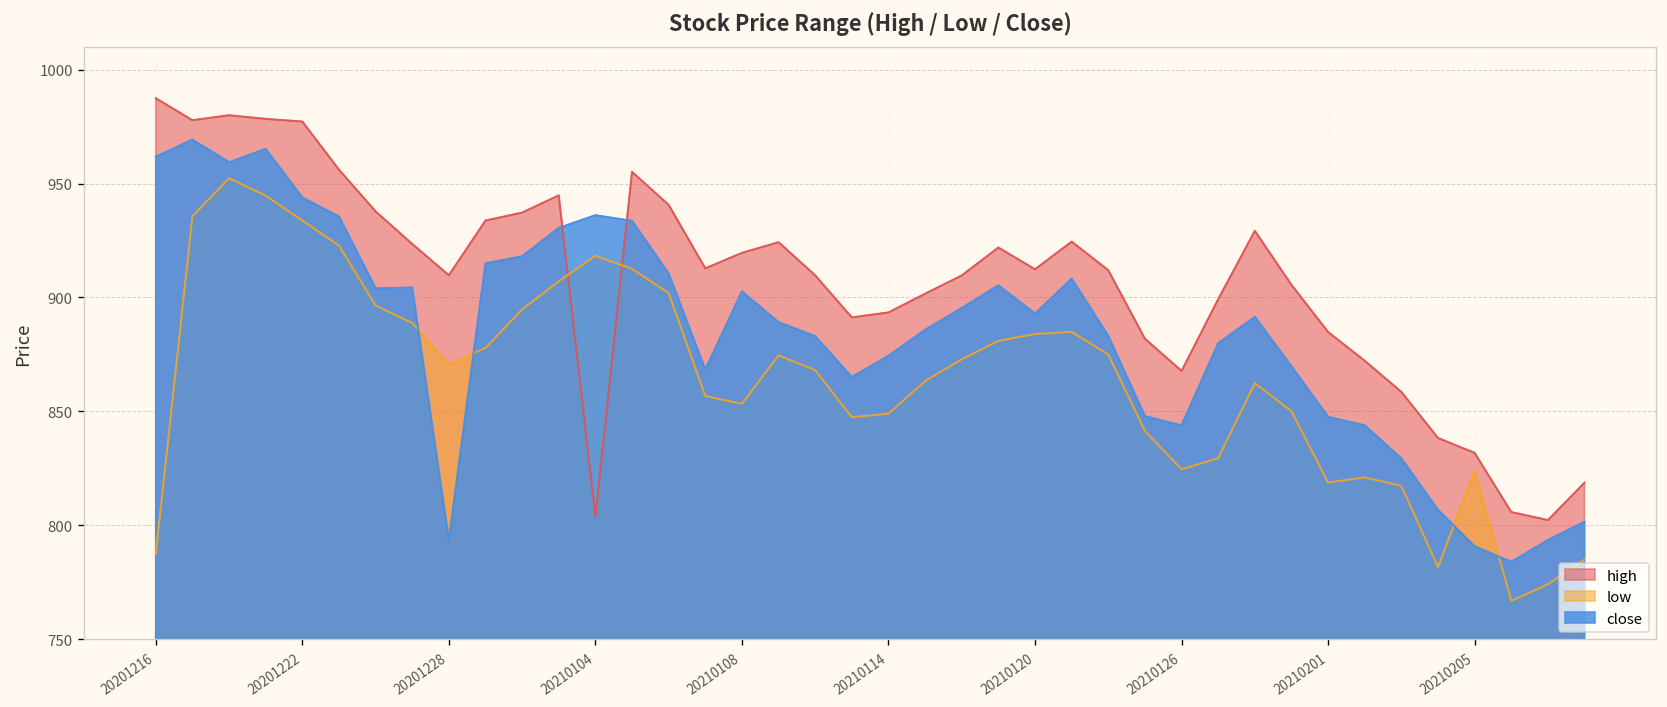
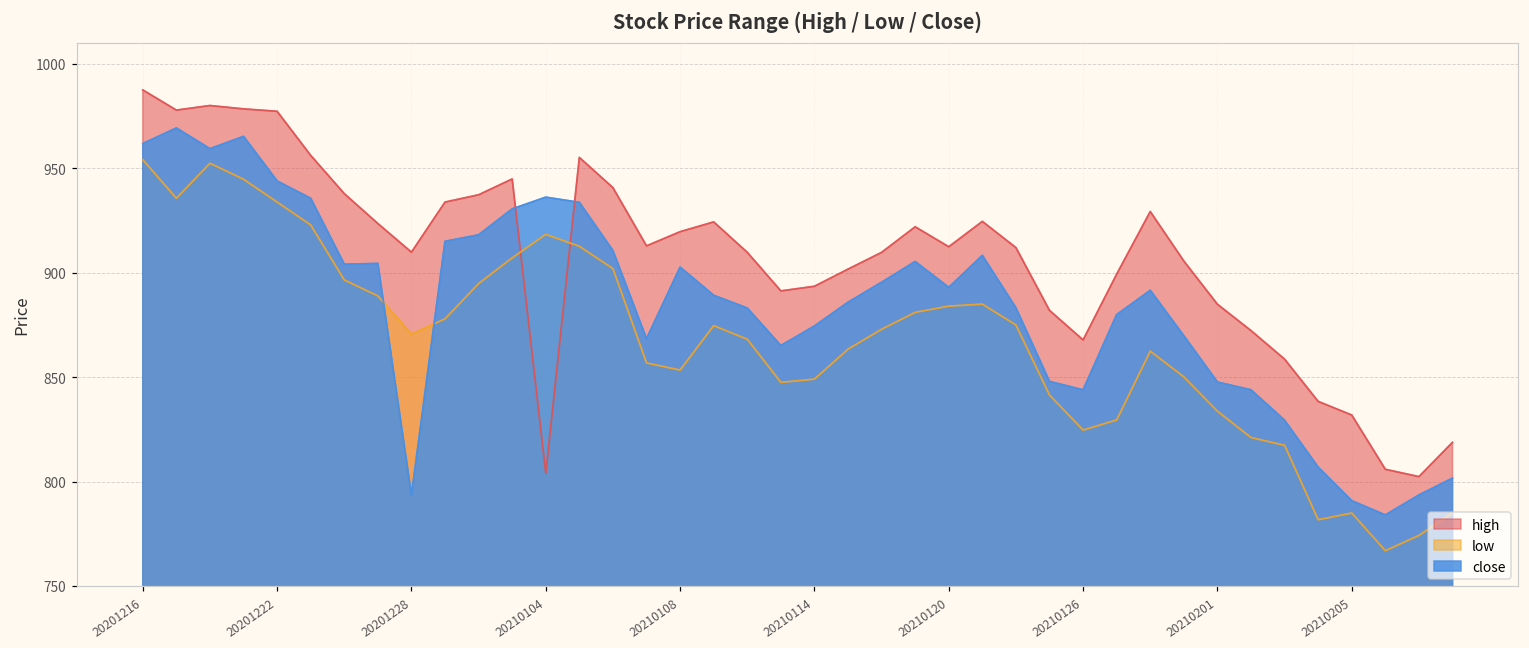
low, 20201216: 787 -> 954
low, 20210201: 819 -> 834
low, 20210205: 824 -> 785
